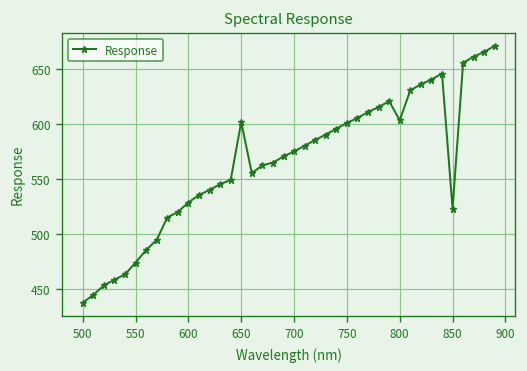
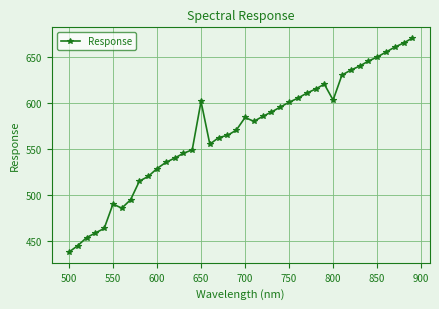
550: 470 -> 490
700: 575 -> 584
850: 520 -> 650
